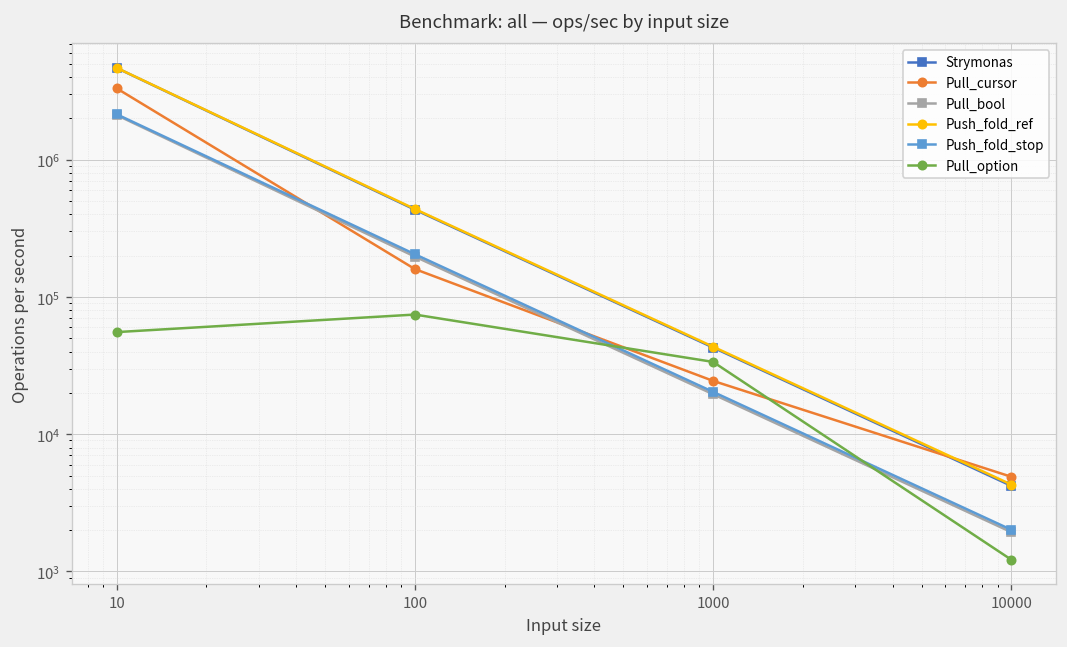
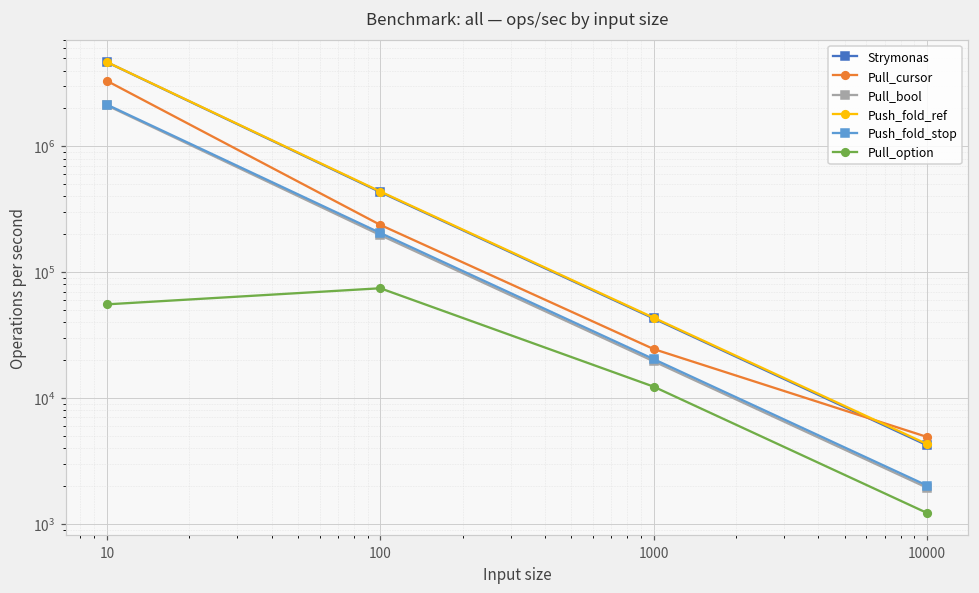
Pull_cursor, 100: 160000 -> 240000
Pull_option, 1000: 34000 -> 12000
